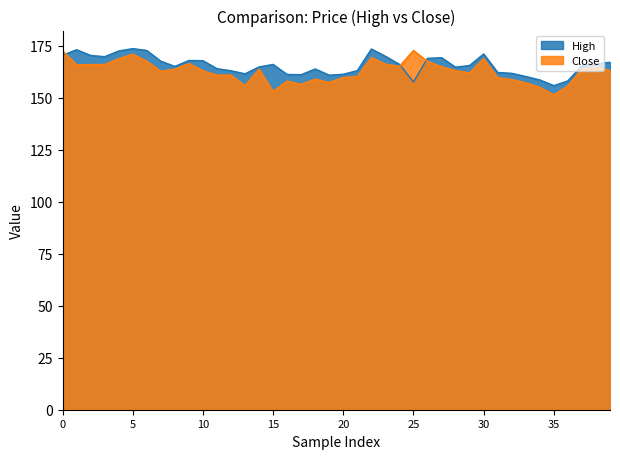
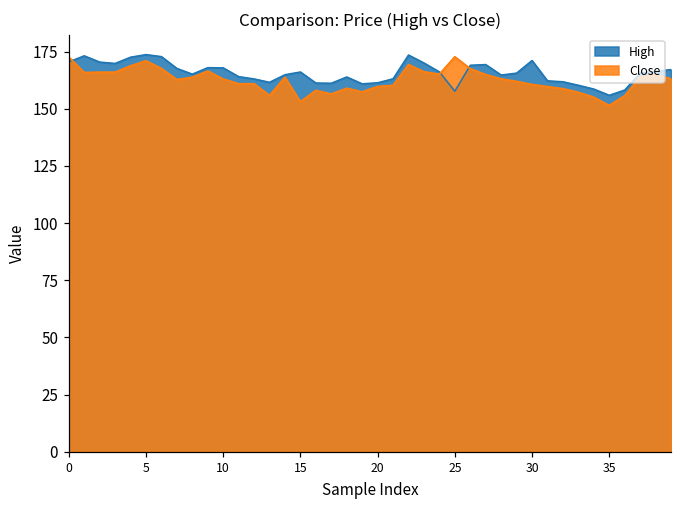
Close, 30: 169 -> 161
